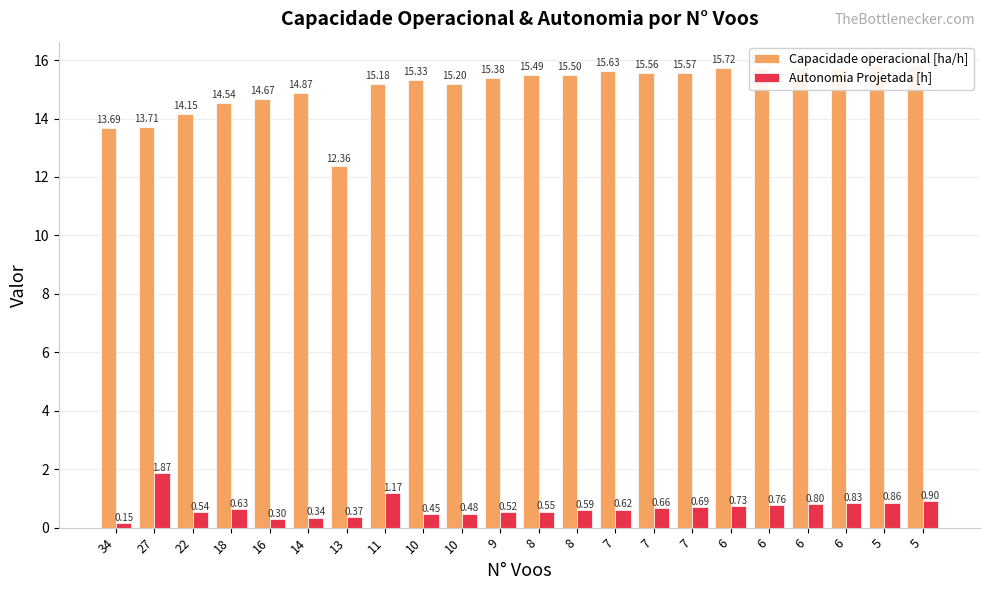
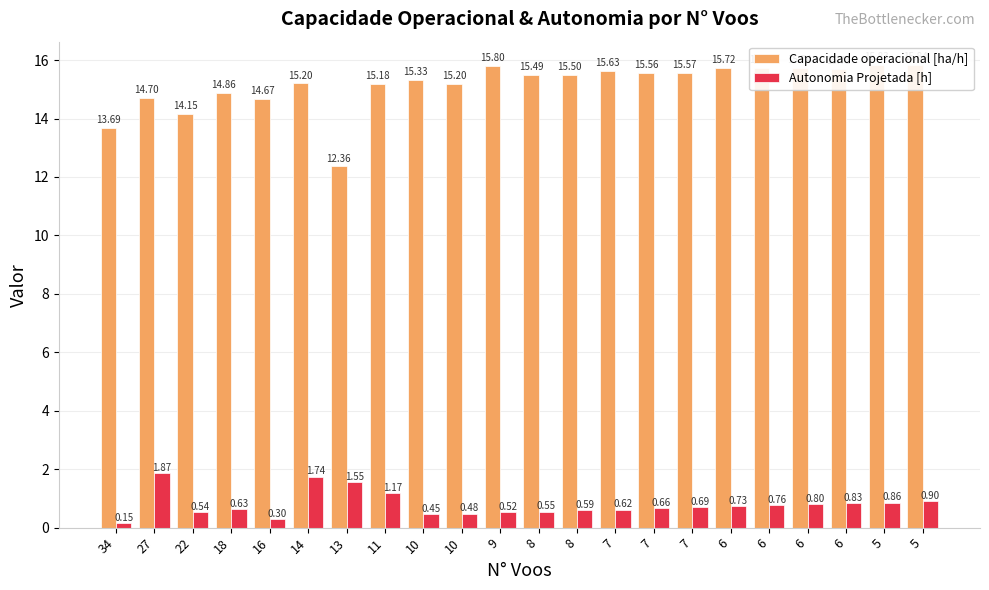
Capacidade operacional [ha/h], 27: 13.71 -> 14.70
Capacidade operacional [ha/h], 18: 14.54 -> 14.86
Capacidade operacional [ha/h], 14: 14.87 -> 15.20
Autonomia Projetada [h], 14: 0.34 -> 1.74
Autonomia Projetada [h], 13: 0.37 -> 1.55
Capacidade operacional [ha/h], 9: 15.38 -> 15.80
